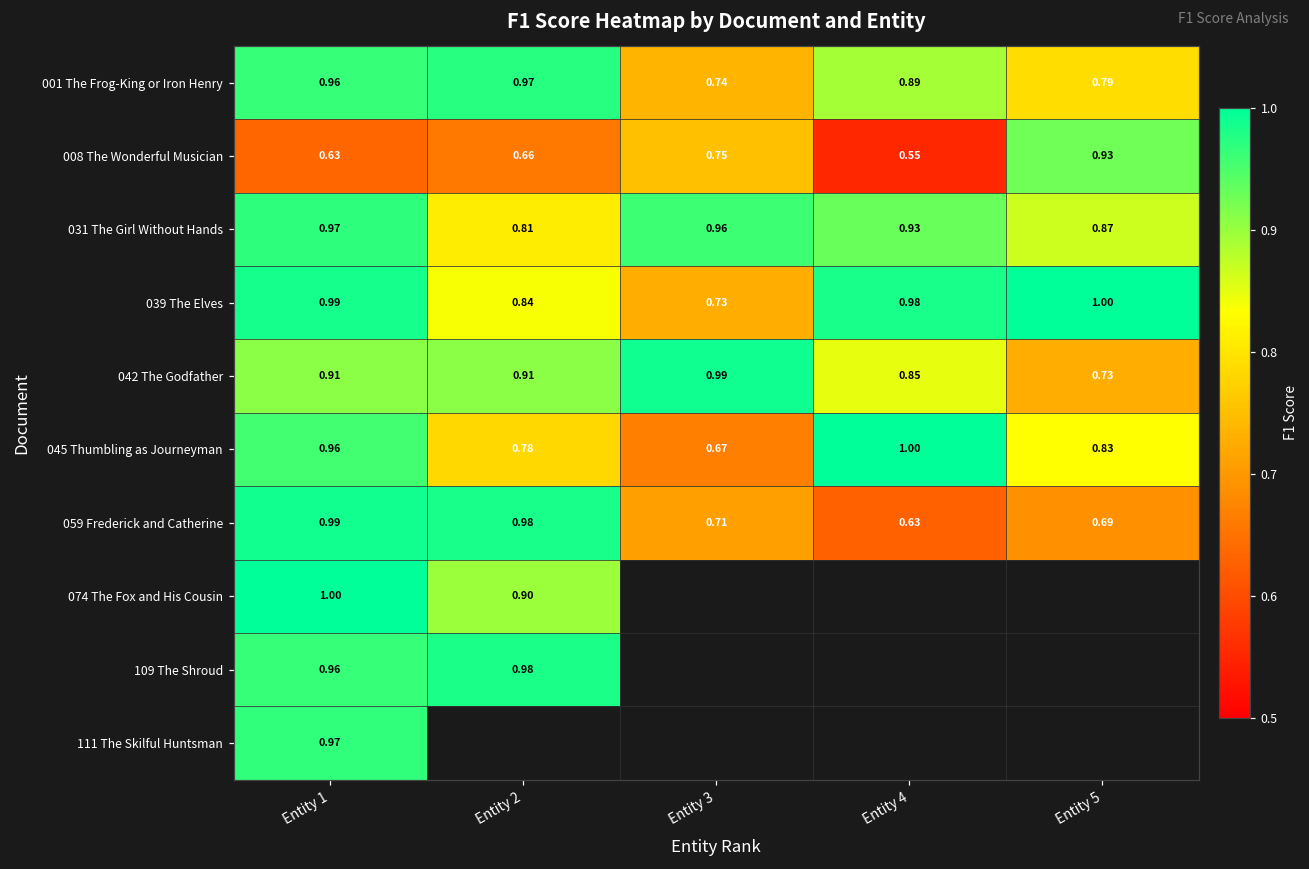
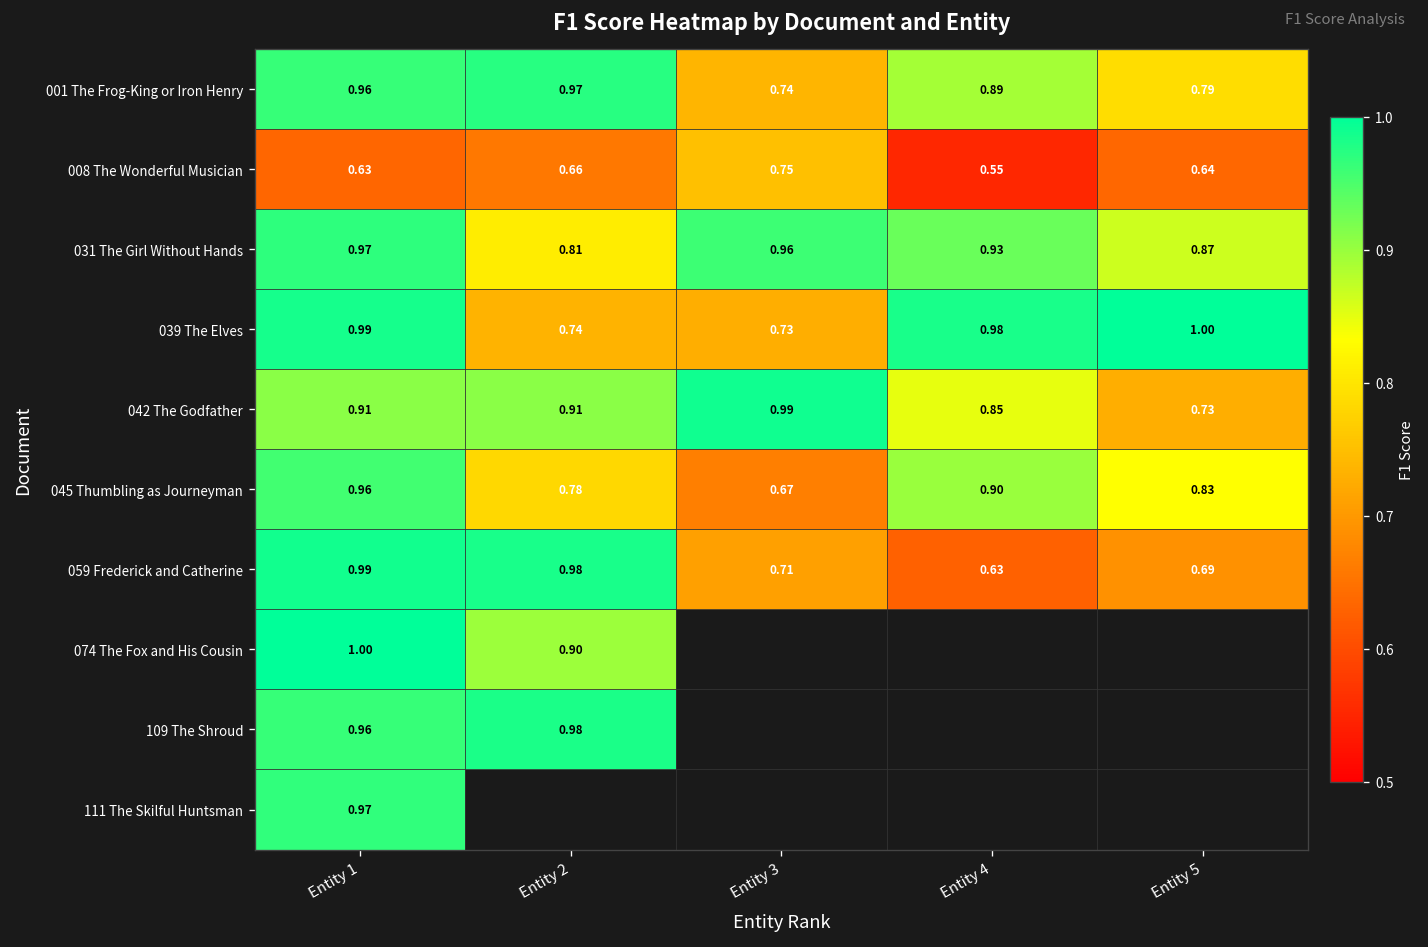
008 The Wonderful Musician, Entity 5: 0.93 -> 0.64
039 The Elves, Entity 2: 0.84 -> 0.74
045 Thumbling as Journeyman, Entity 4: 1.00 -> 0.90
